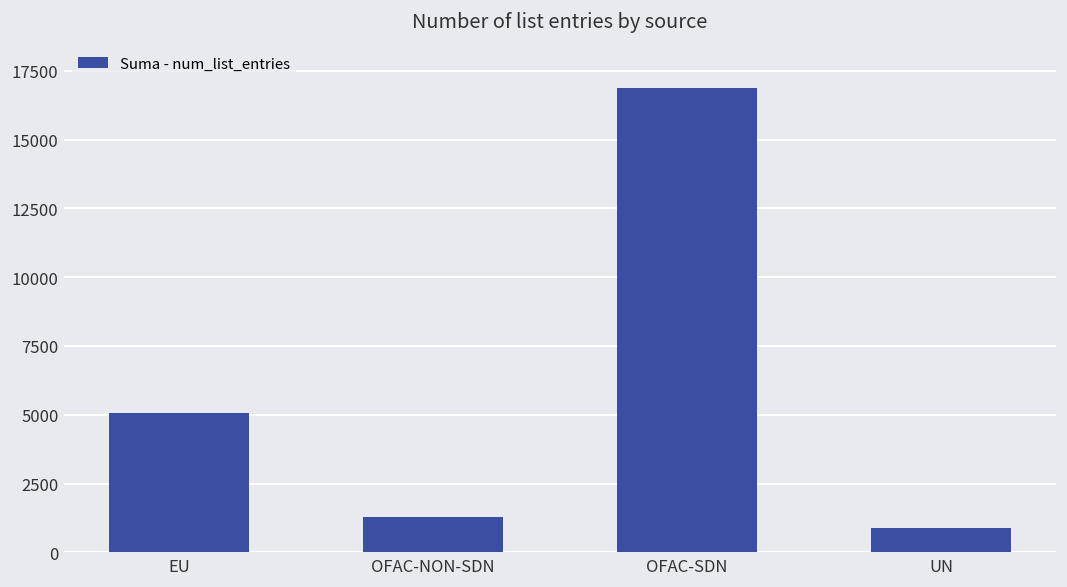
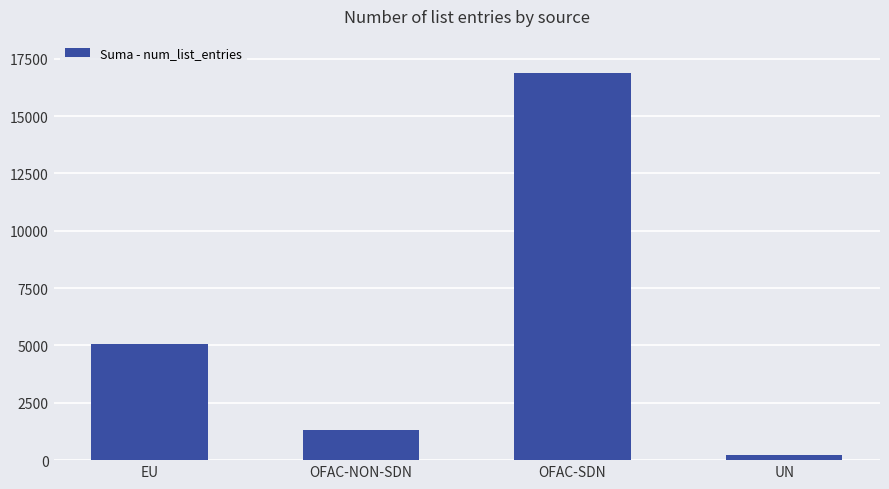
UN: 900 -> 200
